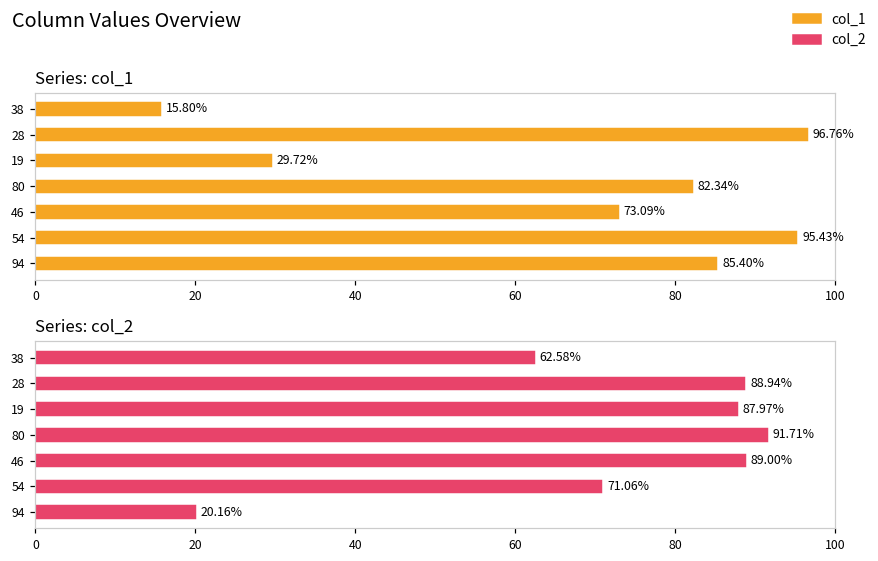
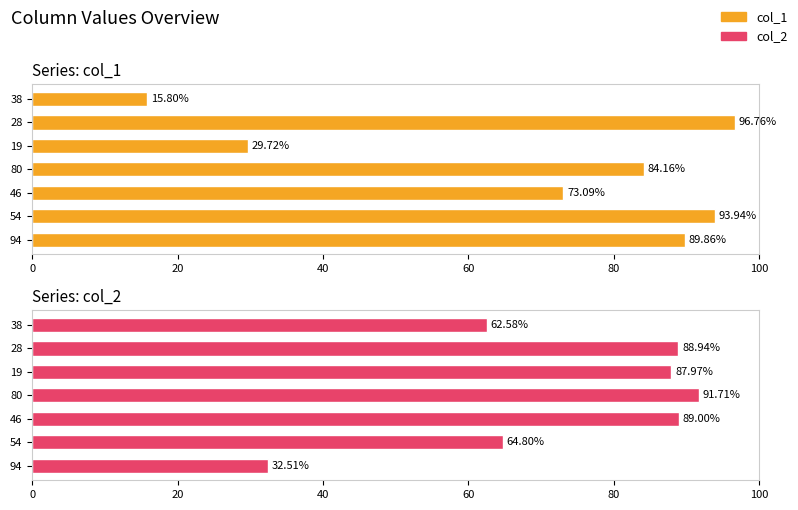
Series: col_1, 80: 82.34% -> 84.16%
Series: col_1, 54: 95.43% -> 93.94%
Series: col_1, 94: 85.40% -> 89.86%
Series: col_2, 54: 71.06% -> 64.80%
Series: col_2, 94: 20.16% -> 32.51%
